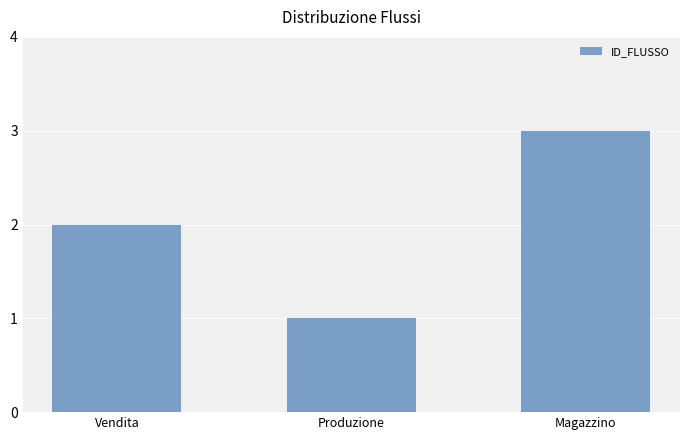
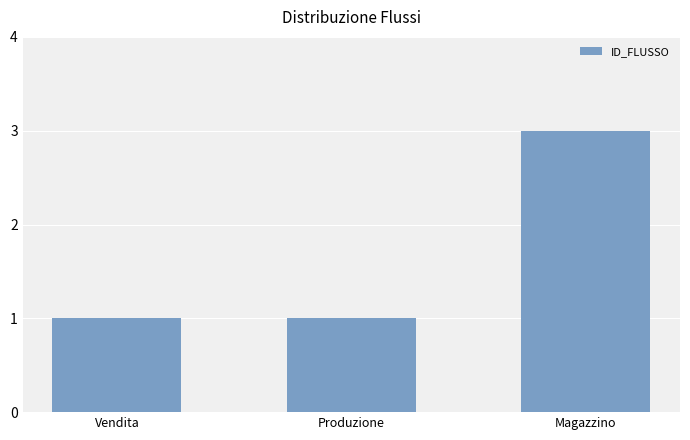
Vendita: 2 -> 1
